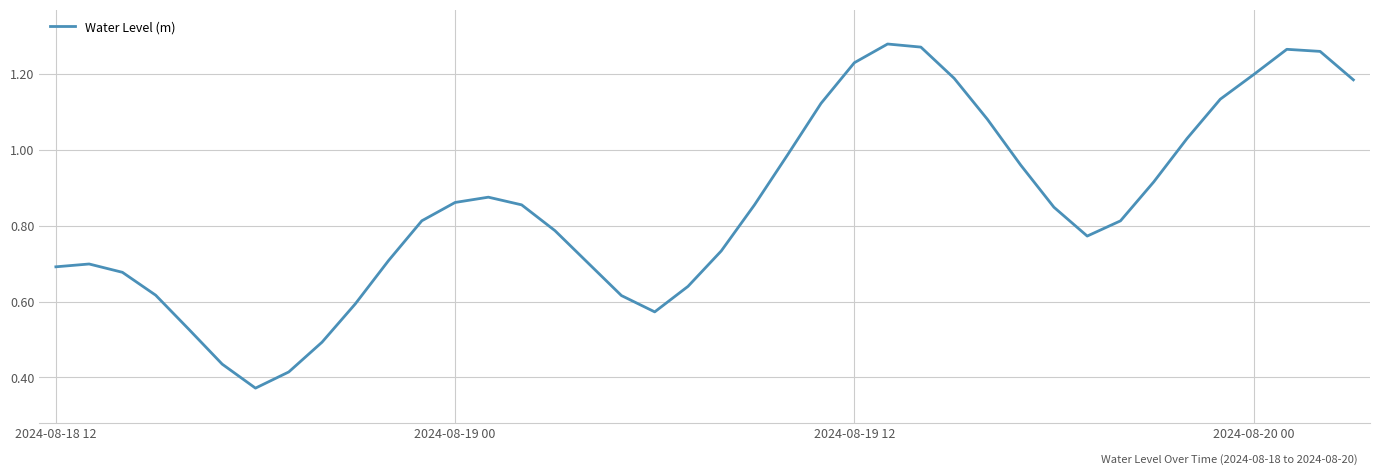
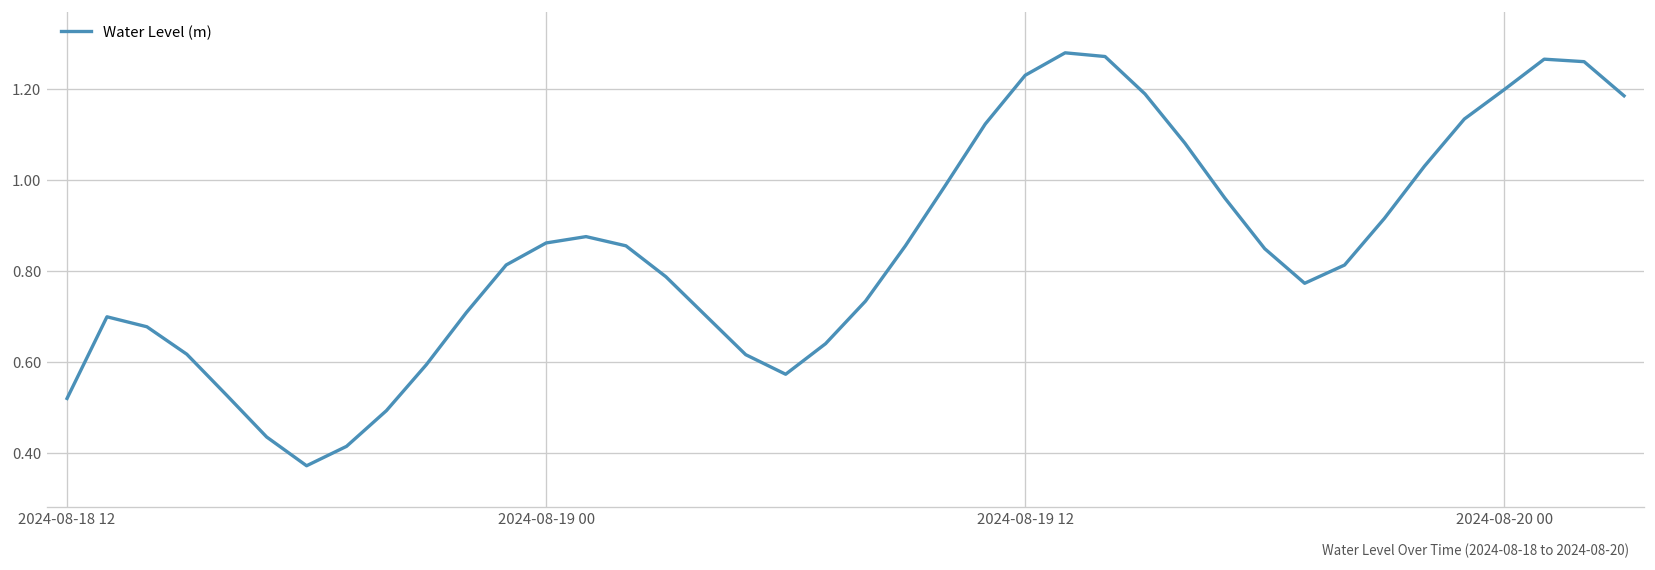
2024-08-18 12: 0.69 -> 0.52
